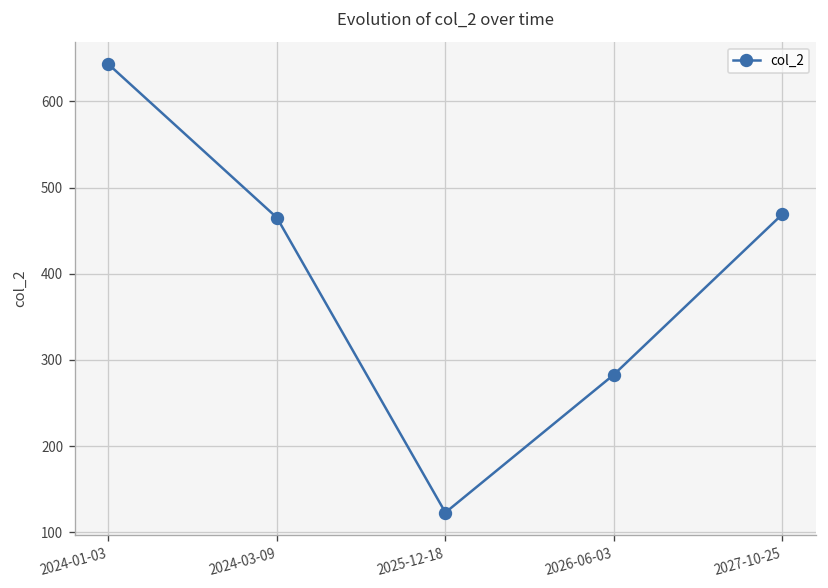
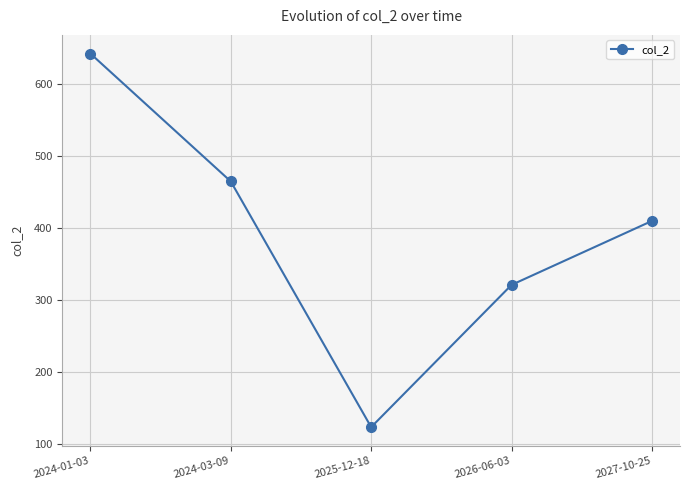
2026-06-03: 280 -> 320
2027-10-25: 470 -> 410
